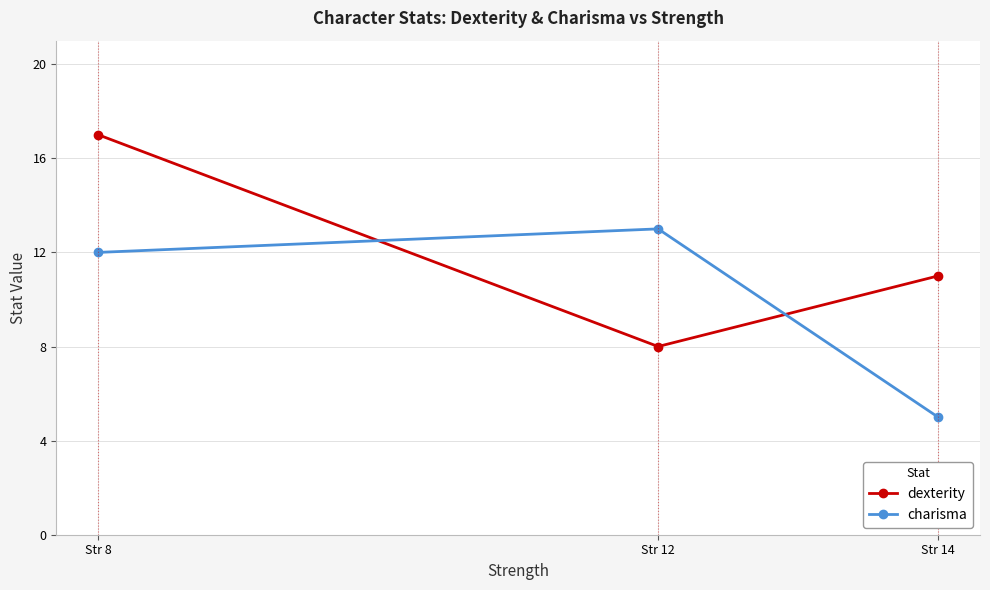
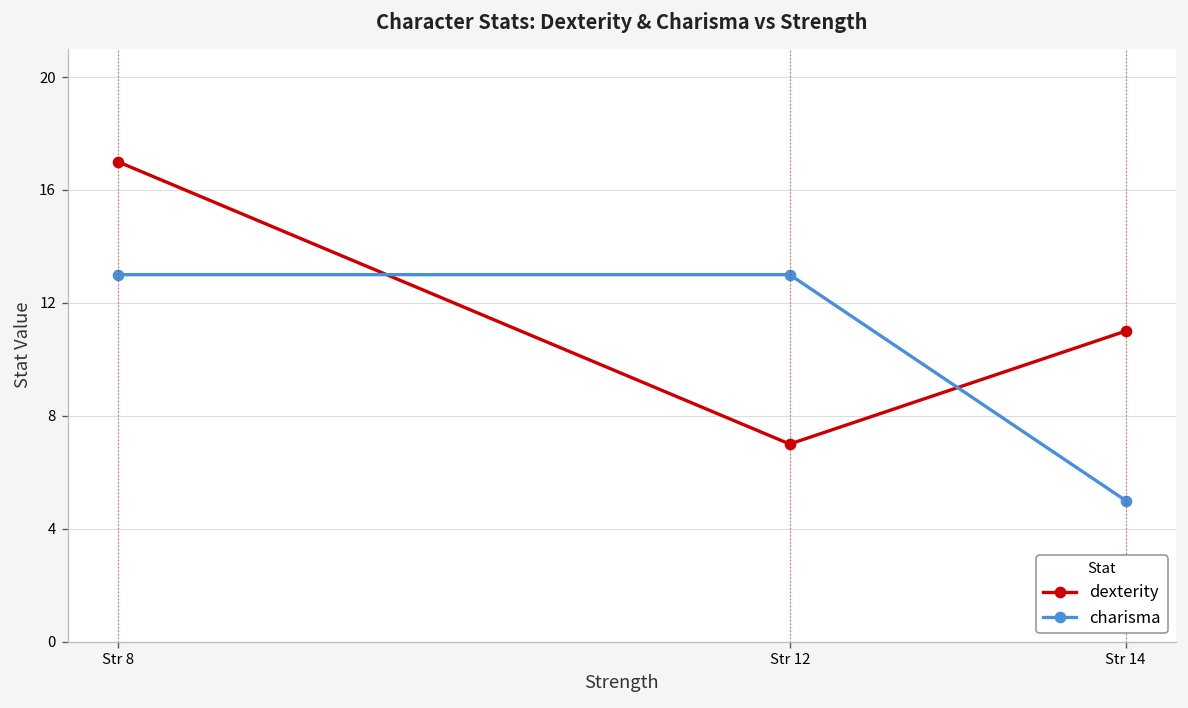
charisma, Str 8: 12 -> 13
dexterity, Str 12: 8 -> 7
